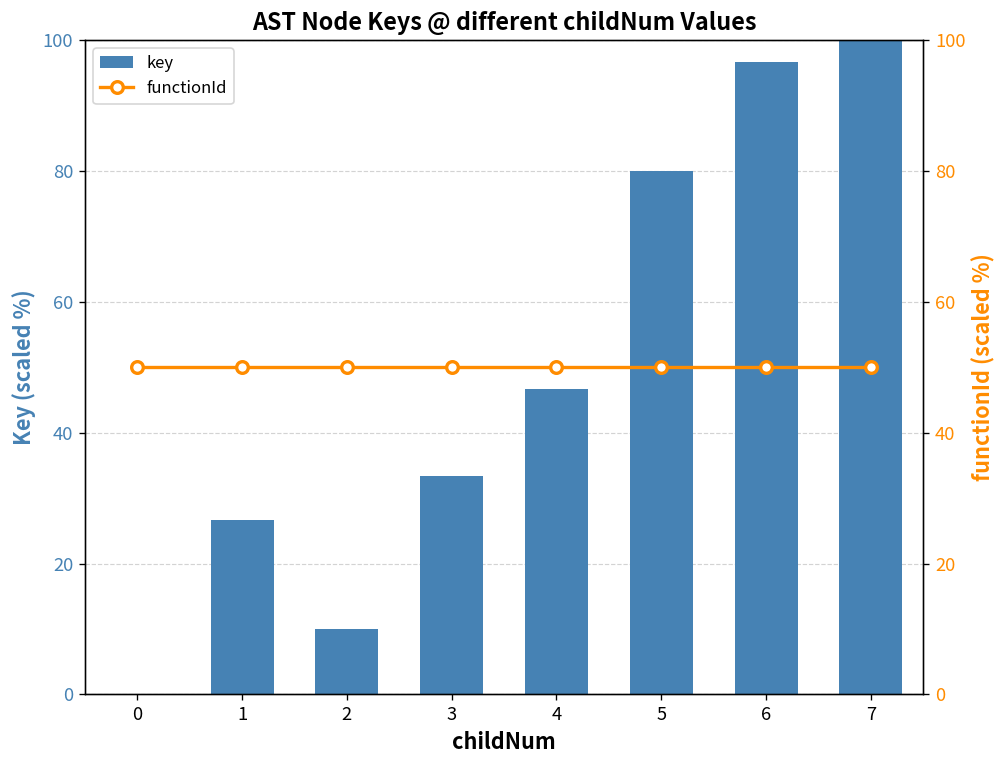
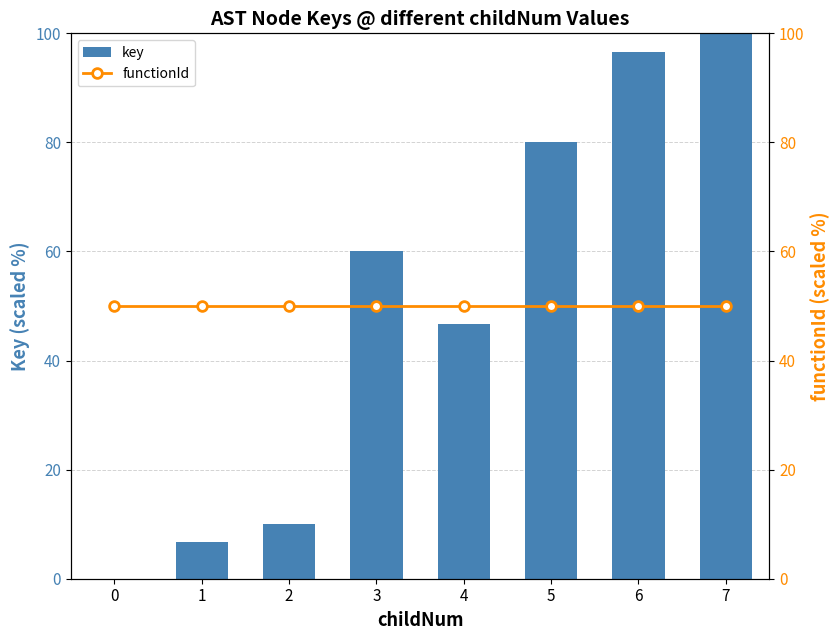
key, 1: 27 -> 7
key, 3: 33 -> 60
